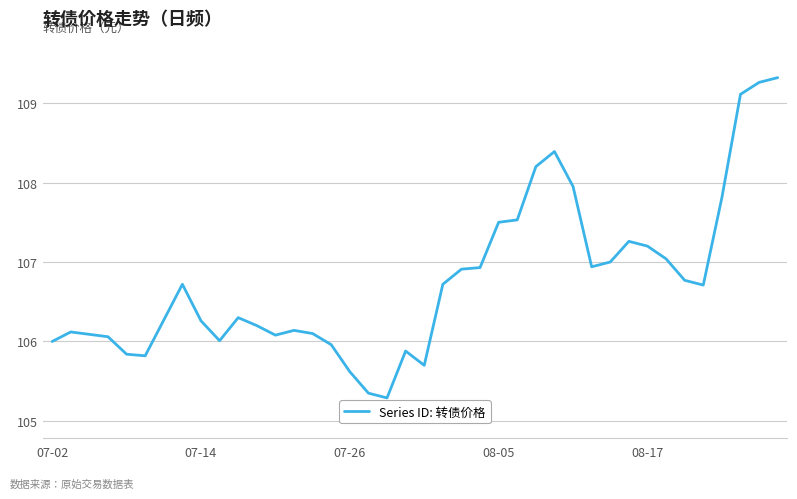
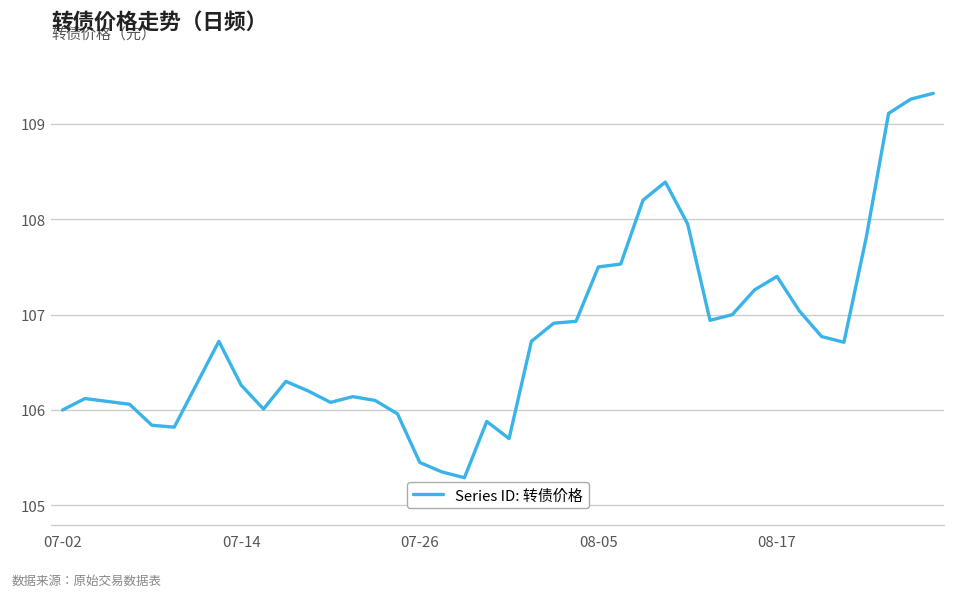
07-26: 105.6 -> 105.5
08-17: 107.2 -> 107.4
